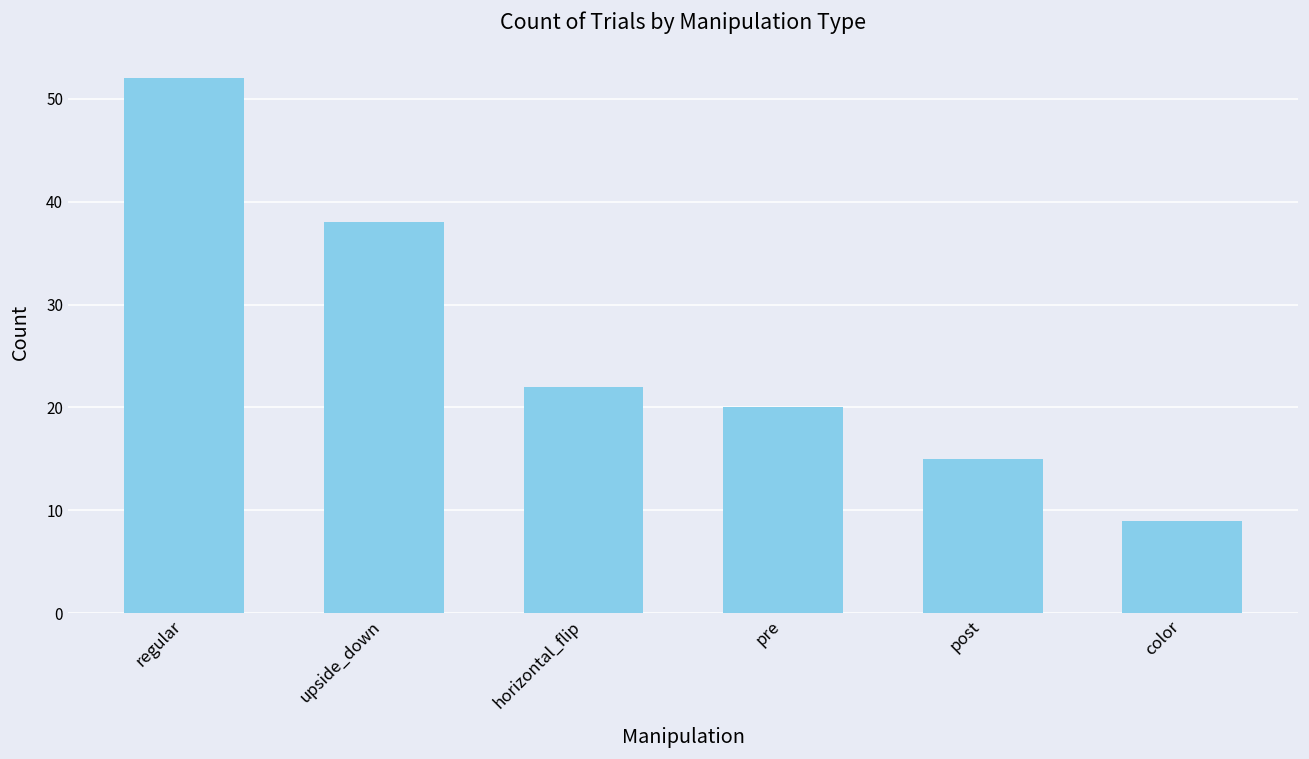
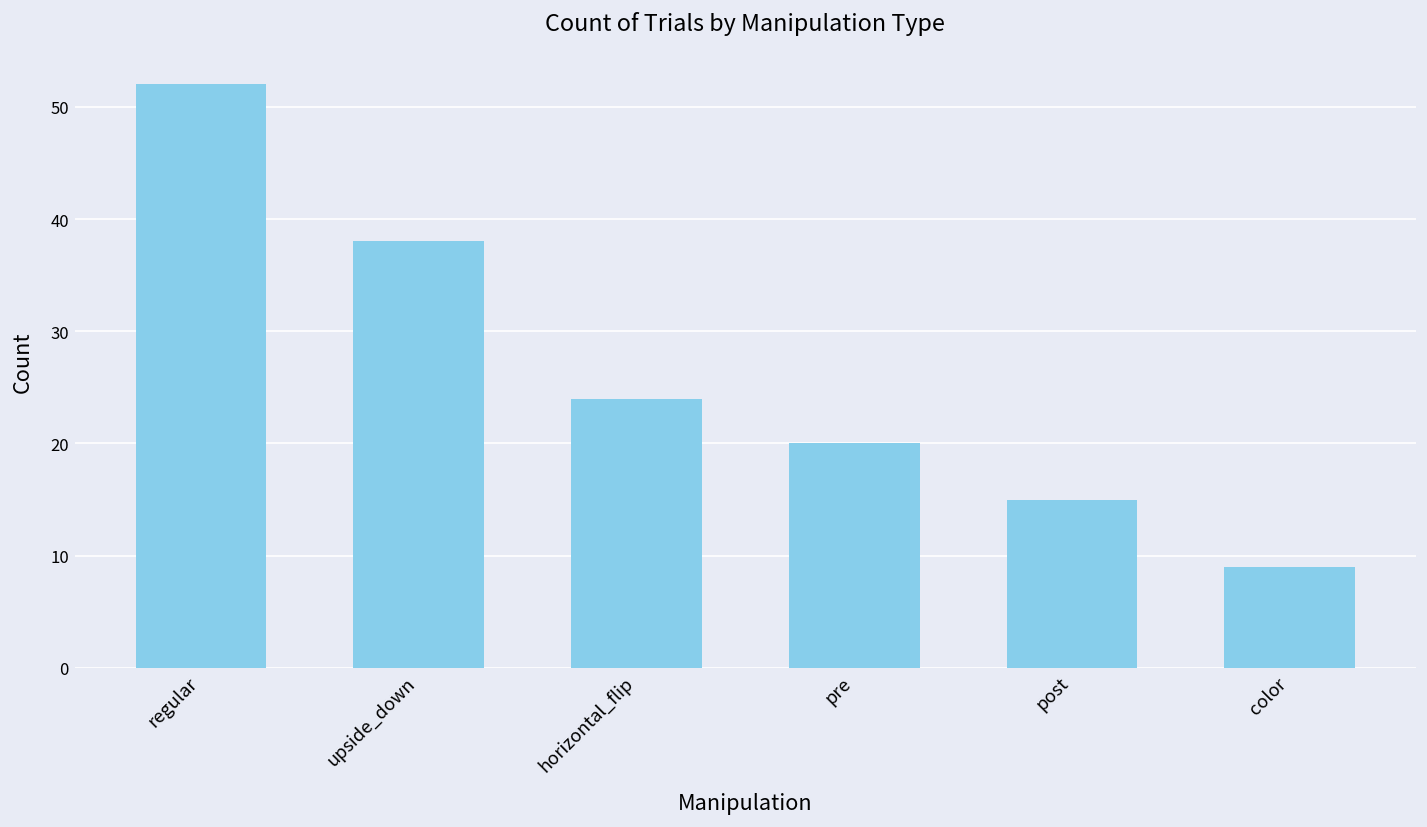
horizontal_flip: 22 -> 24
